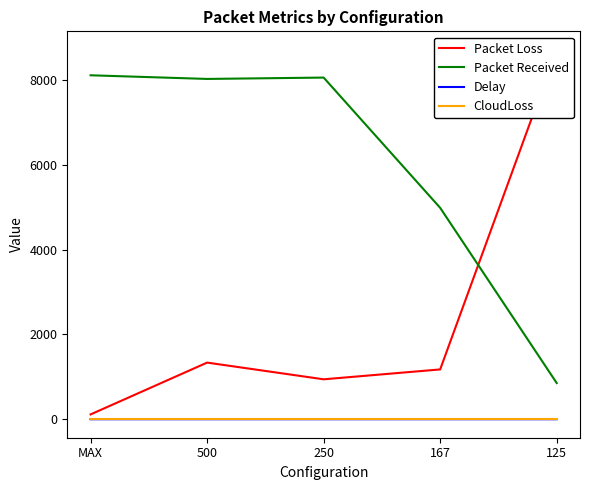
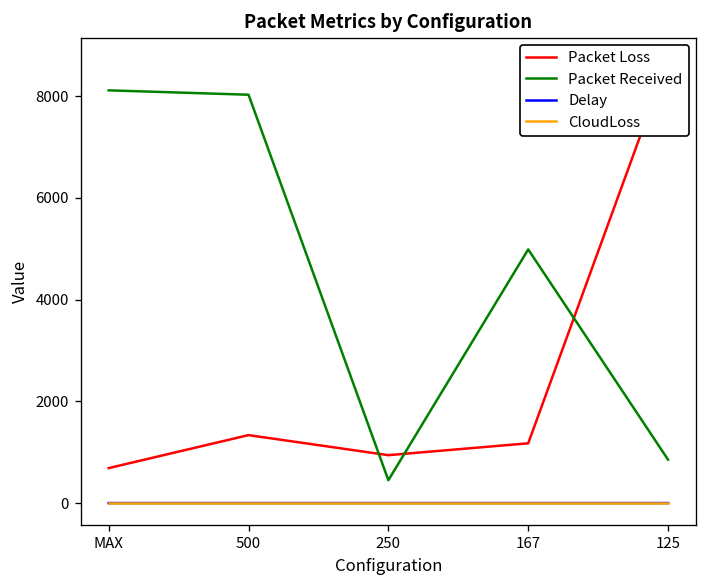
Packet Loss, MAX: 100 -> 700
Packet Received, 250: 8100 -> 500
